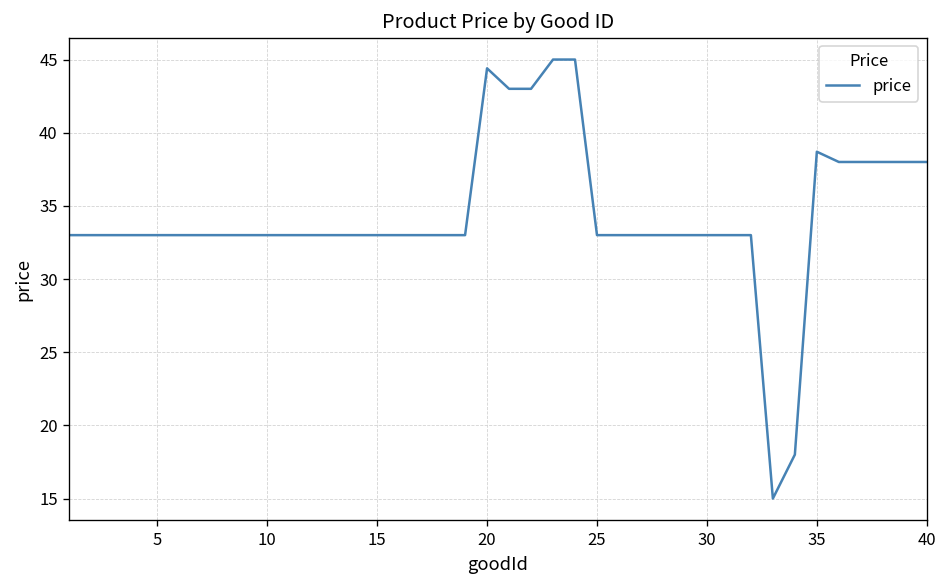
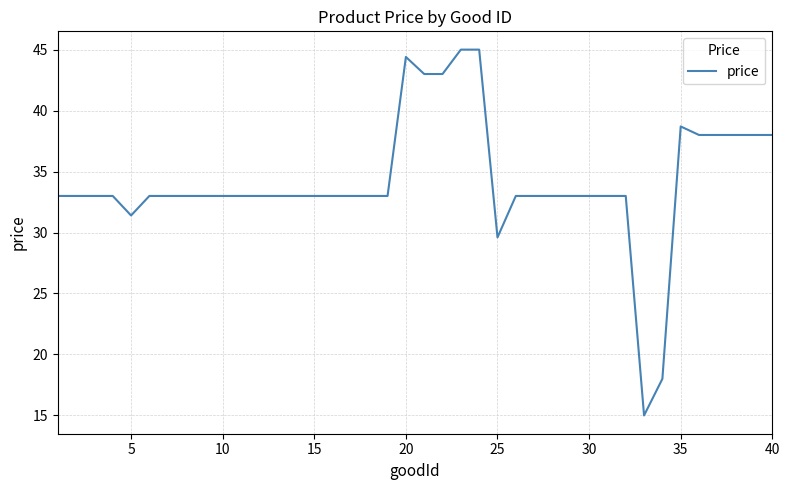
5: 33.0 -> 31.4
25: 33.0 -> 29.6
